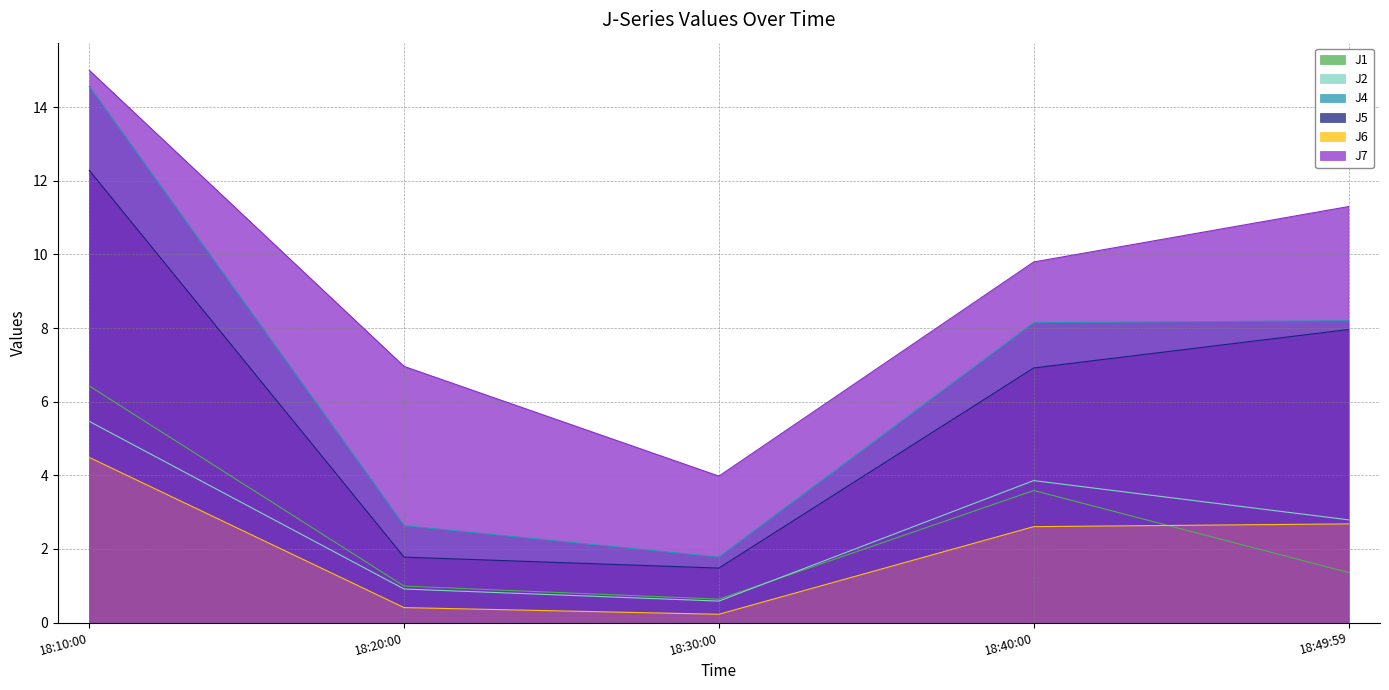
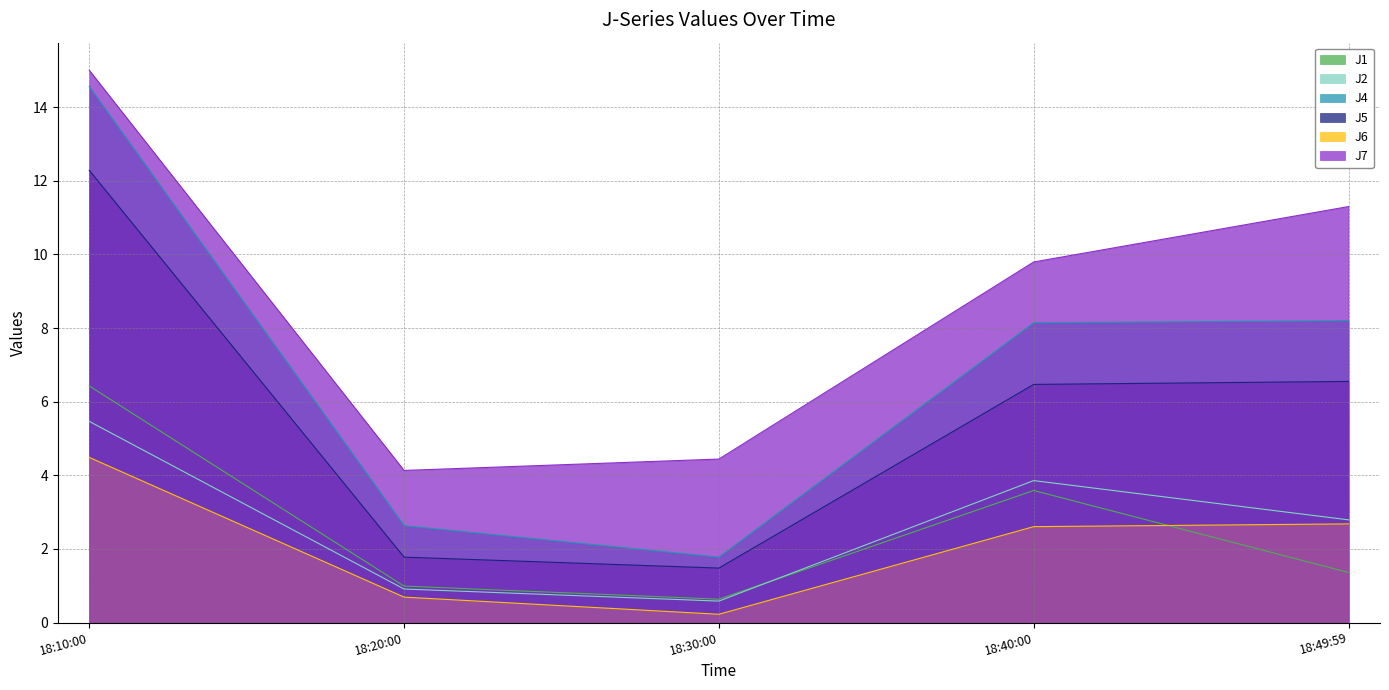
J6, 18:20:00: 0.4 -> 0.7
J7, 18:20:00: 7.0 -> 4.1
J7, 18:30:00: 4.0 -> 4.4
J5, 18:40:00: 6.9 -> 6.5
J5, 18:49:59: 8.0 -> 6.6
